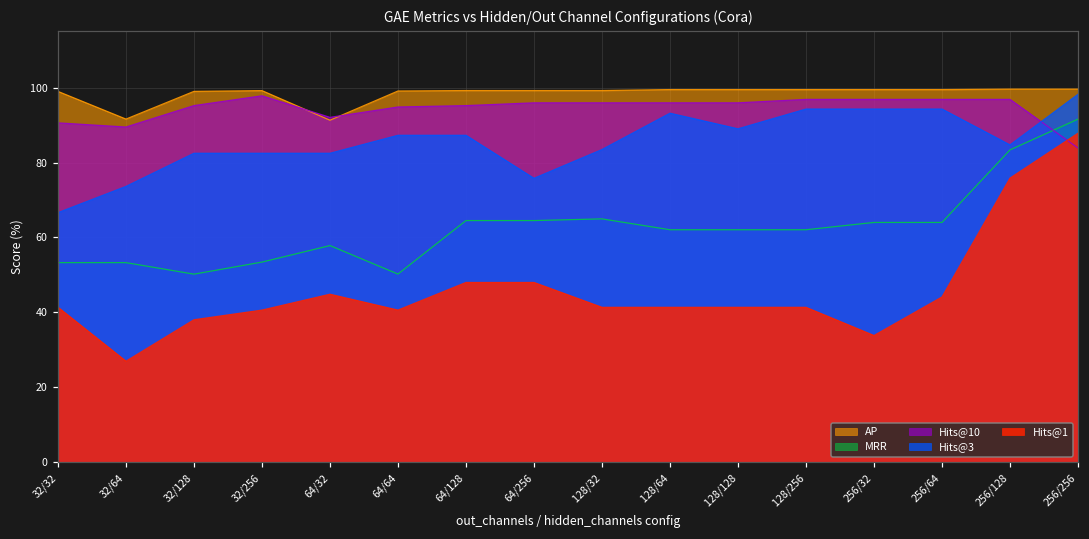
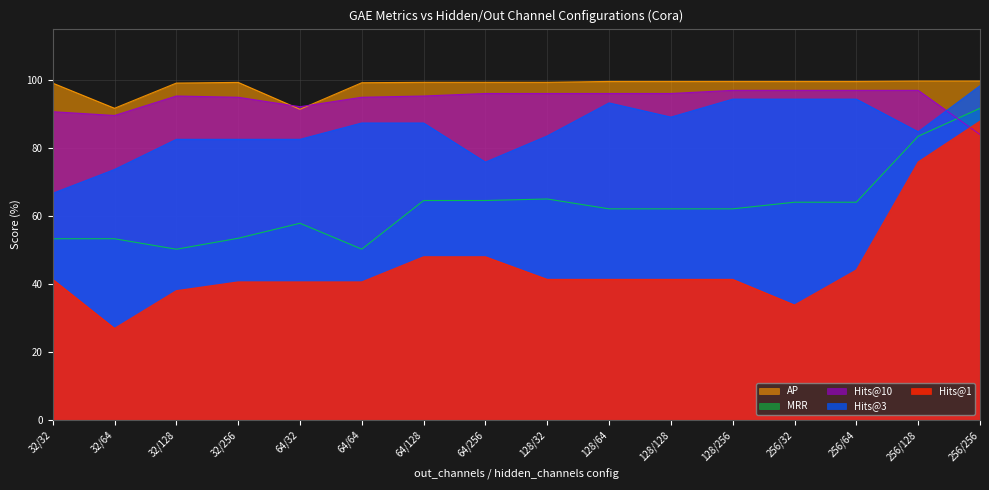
Hits@10, 32/256: 98 -> 95
Hits@1, 64/32: 45 -> 41
